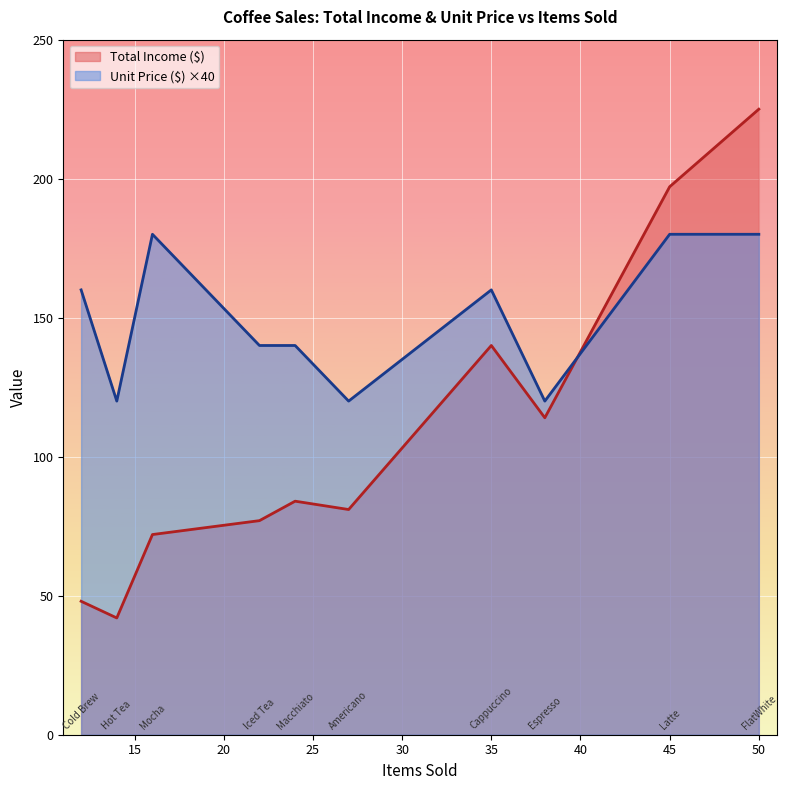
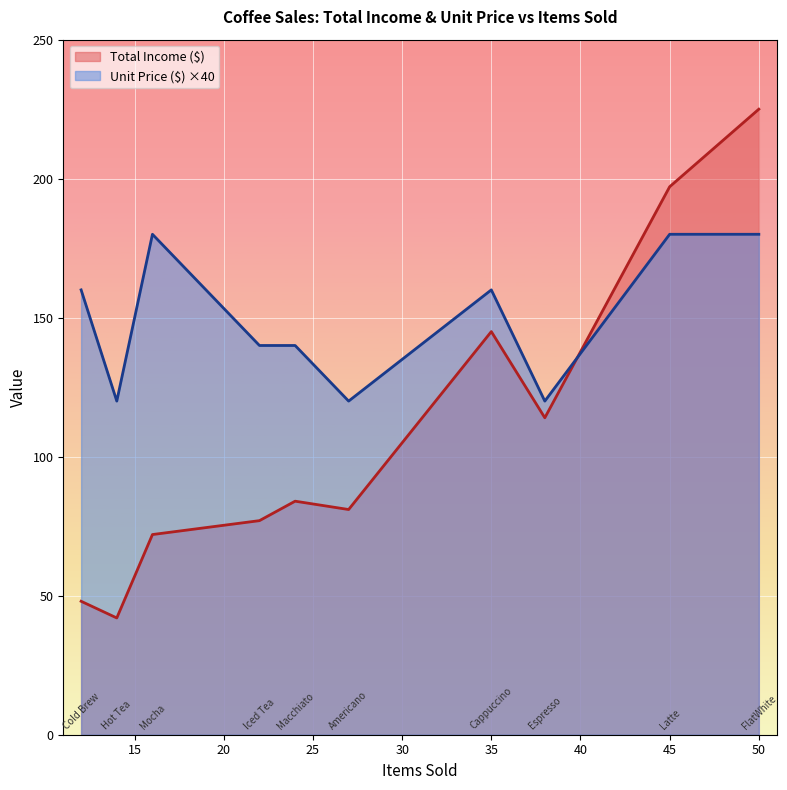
Total Income ($), 35: 140 -> 145
